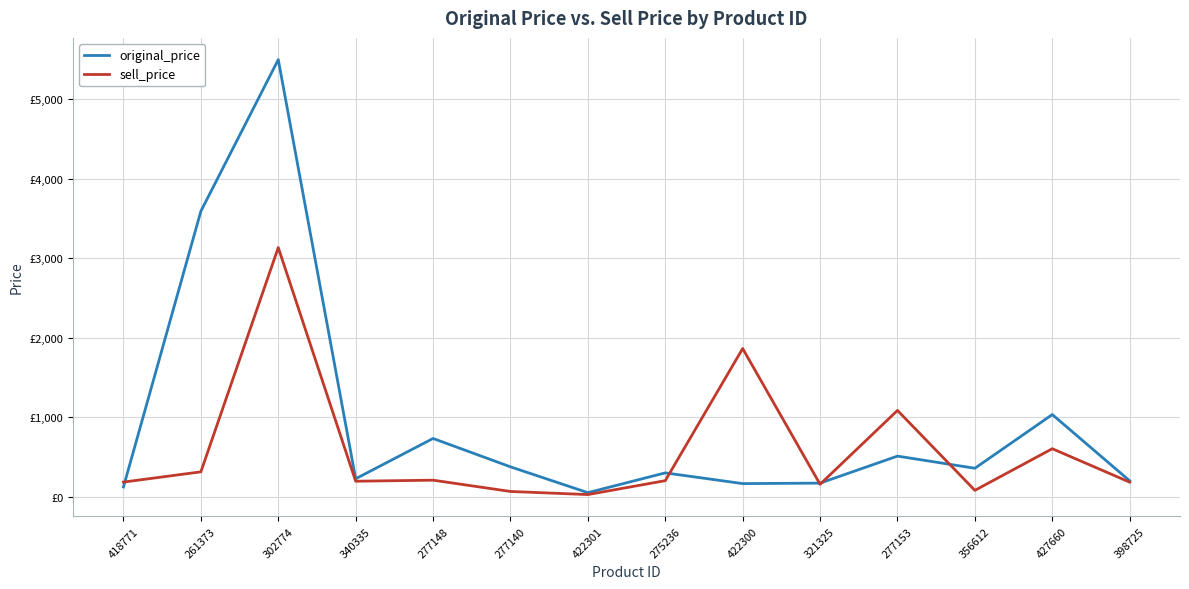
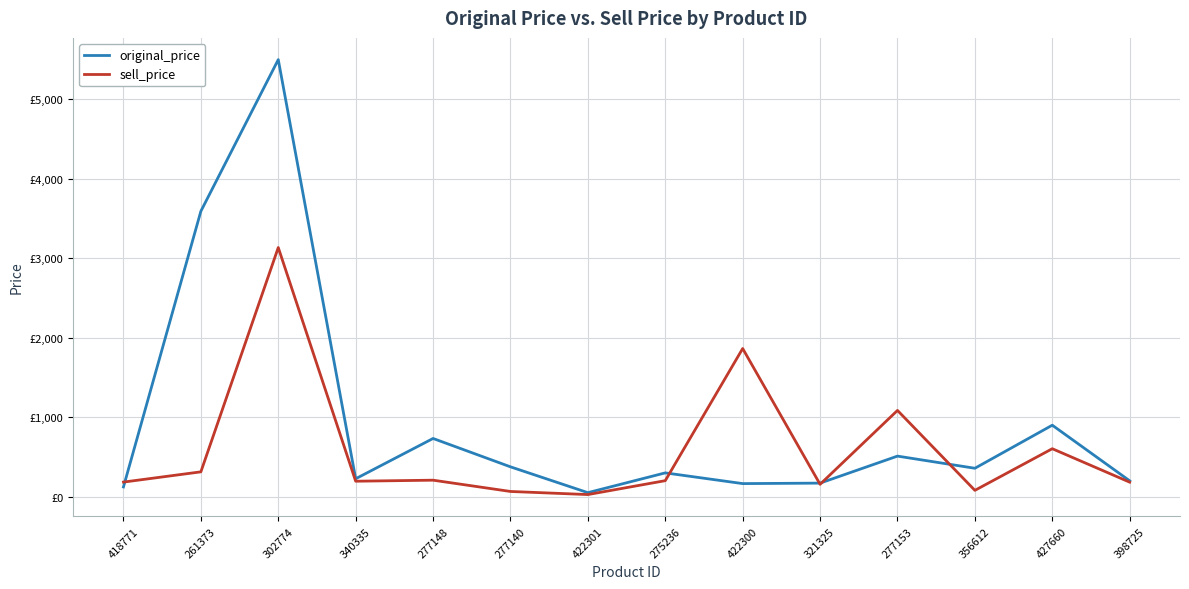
original_price, 427660: £1,000 -> £900
